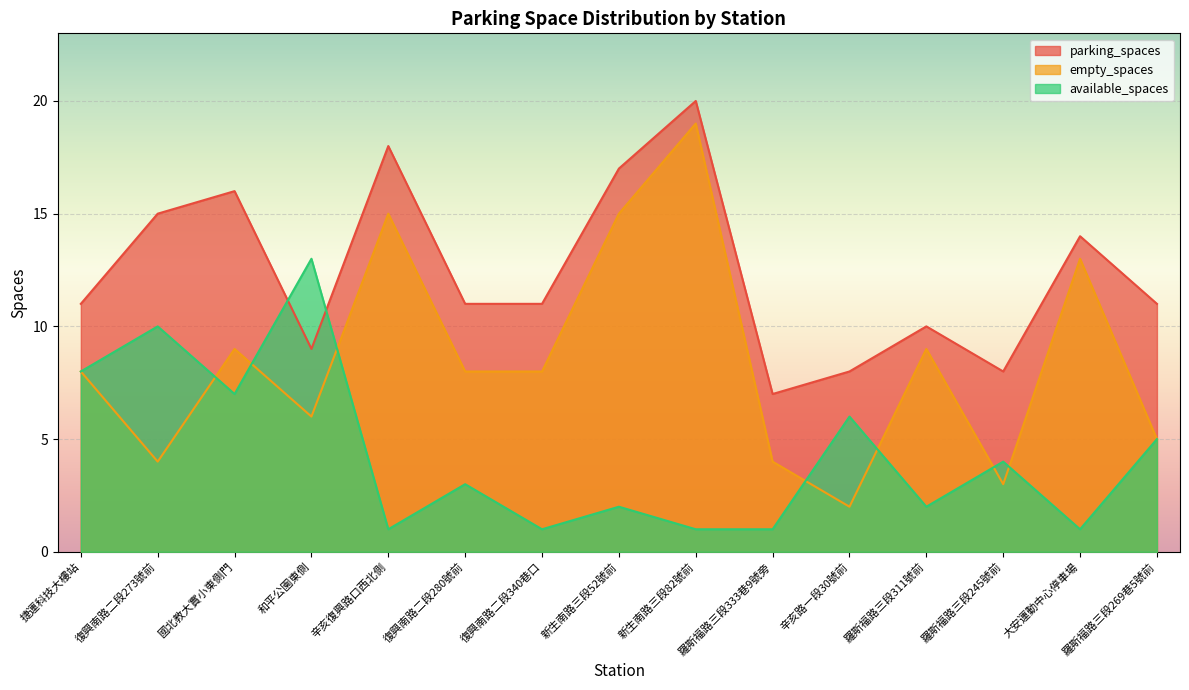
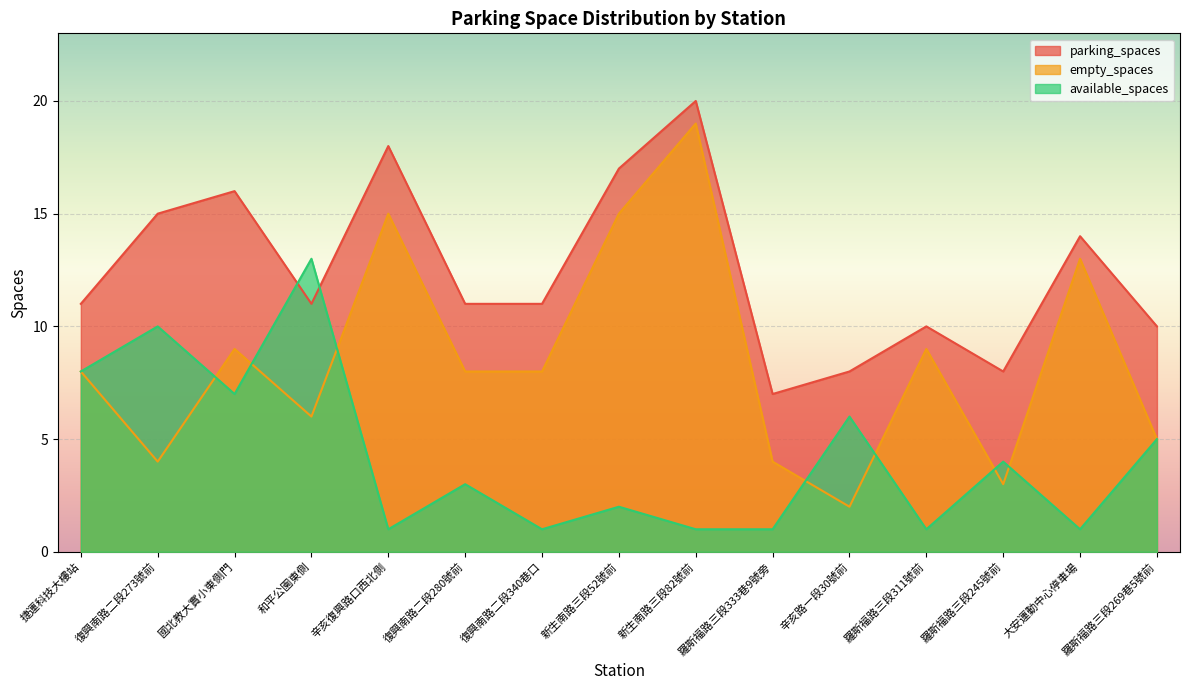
parking_spaces, 和平公園東側: 9 -> 11
available_spaces, 羅斯福路三段311號前: 2 -> 1
parking_spaces, 羅斯福路三段269巷5號前: 11 -> 10
